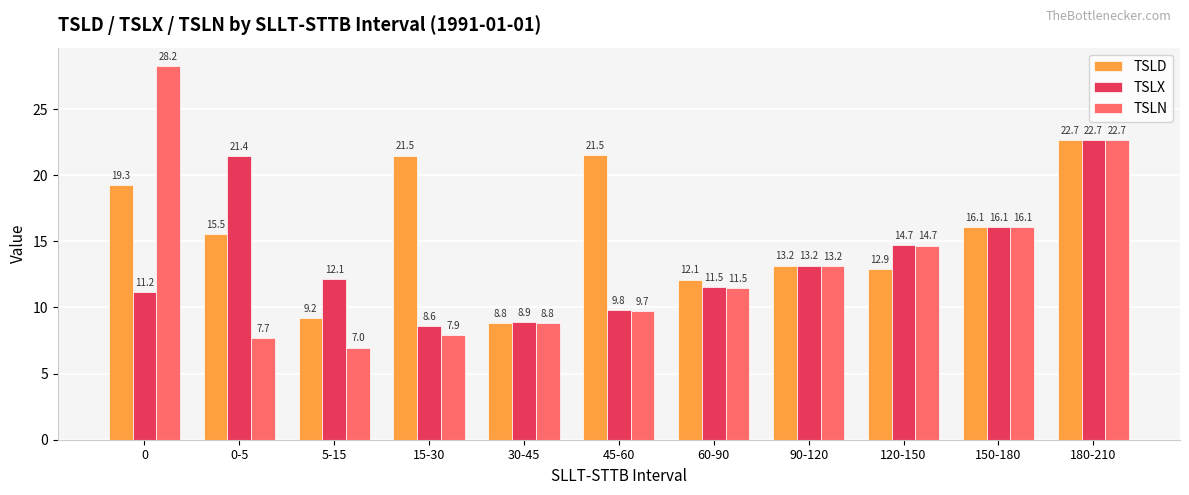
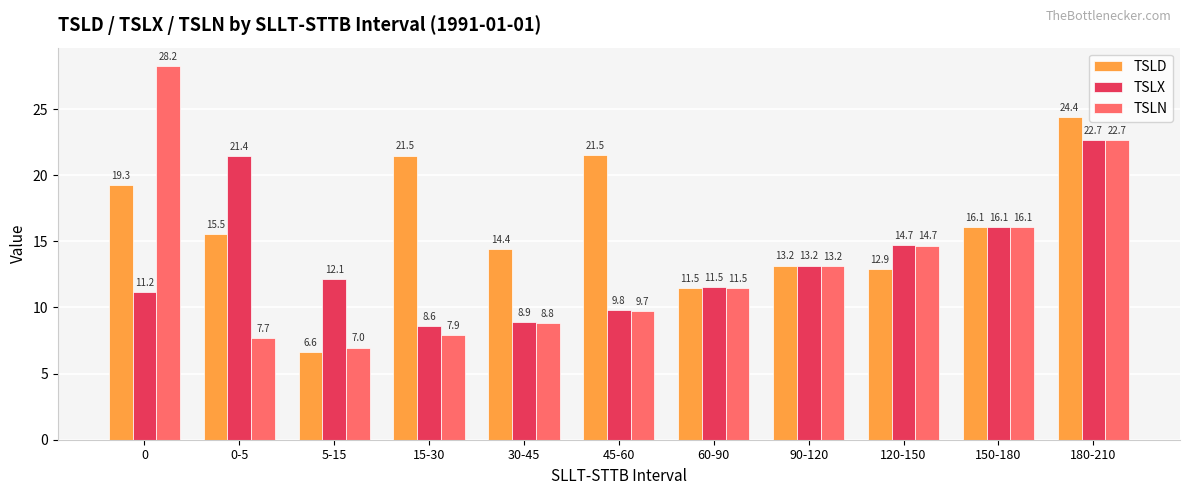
TSLD, 5-15: 9.2 -> 6.6
TSLD, 30-45: 8.8 -> 14.4
TSLD, 60-90: 12.1 -> 11.5
TSLD, 180-210: 22.7 -> 24.4
